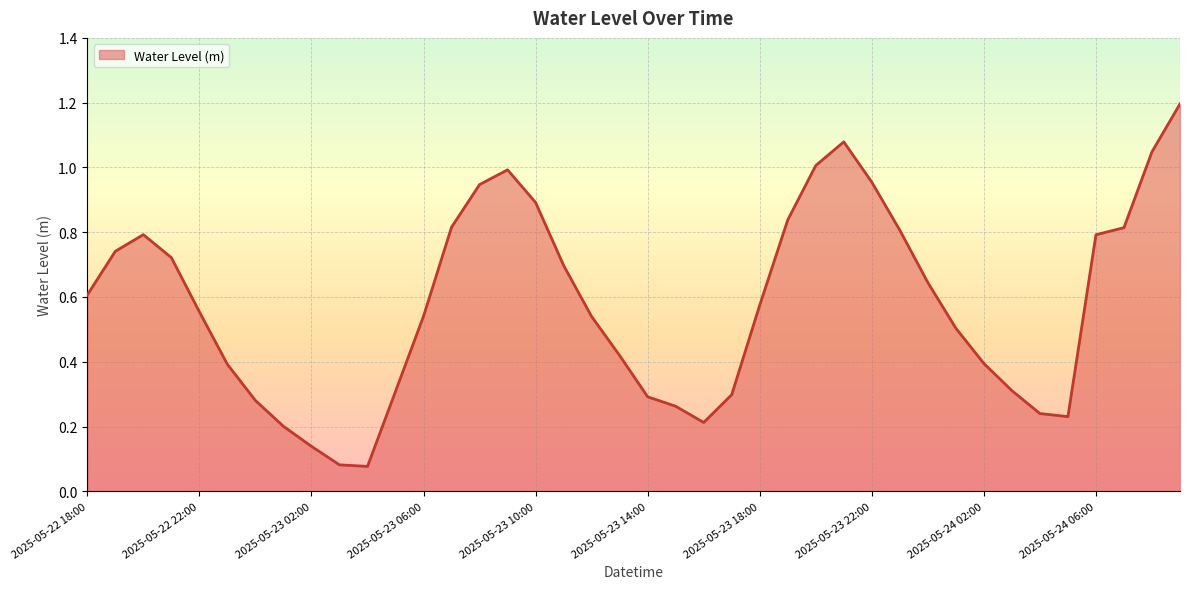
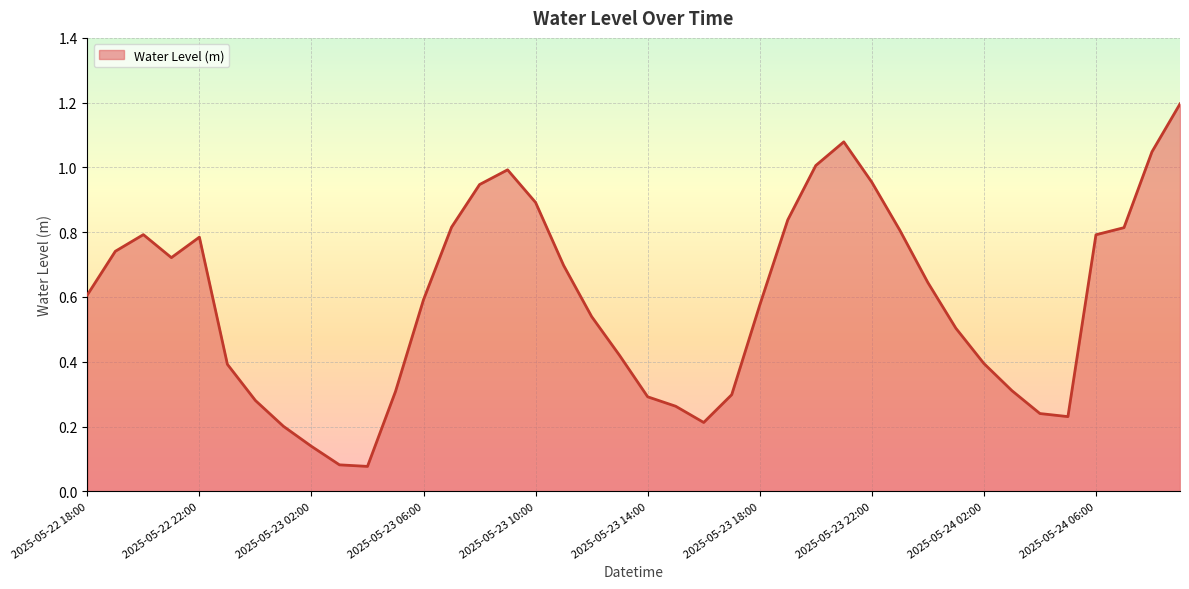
2025-05-22 22:00: 0.55 -> 0.78
2025-05-23 06:00: 0.54 -> 0.59
